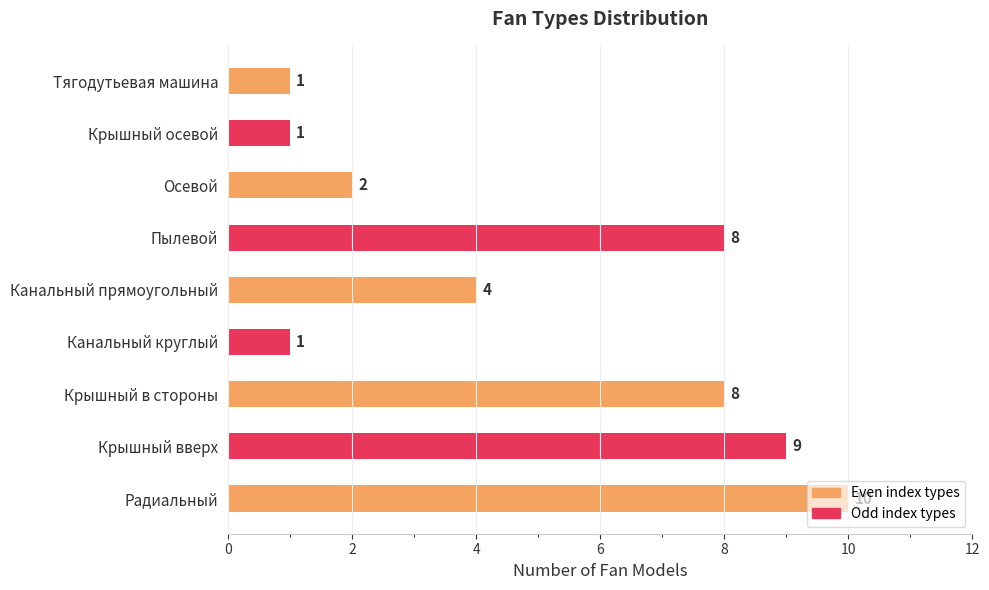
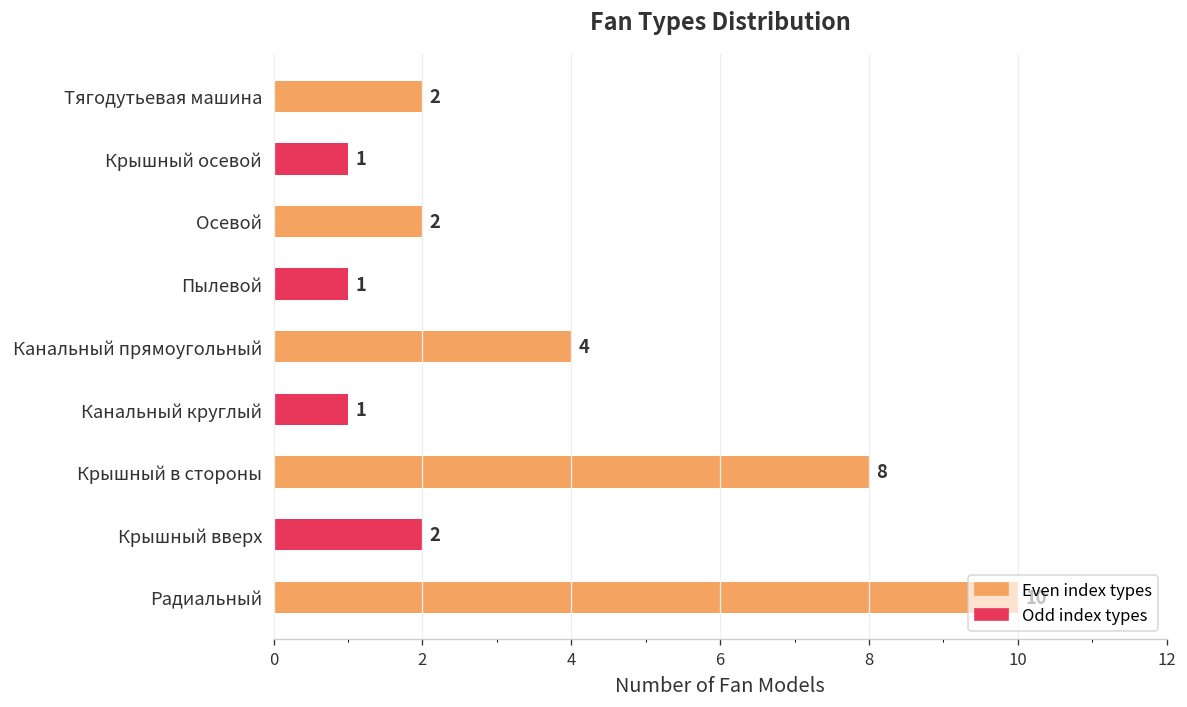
Тягодутьевая машина: 1 -> 2
Пылевой: 8 -> 1
Крышный вверх: 9 -> 2
